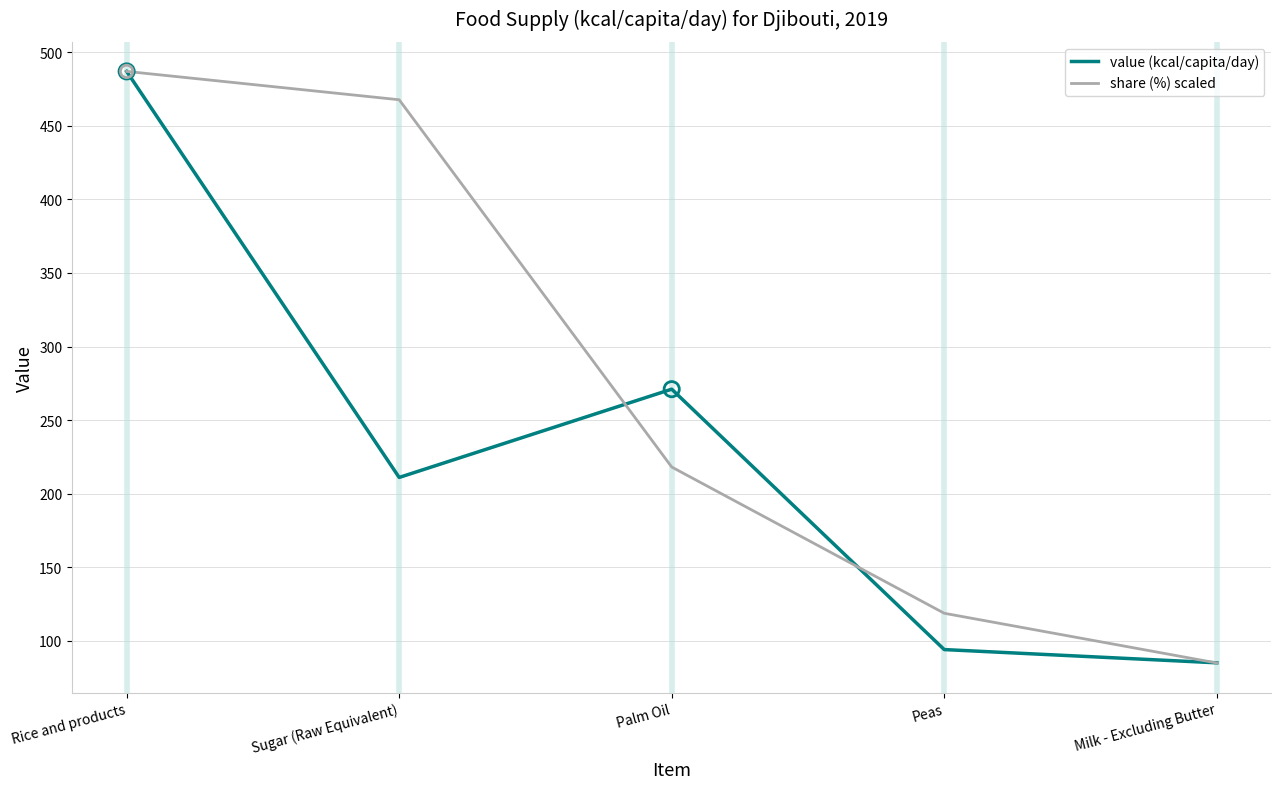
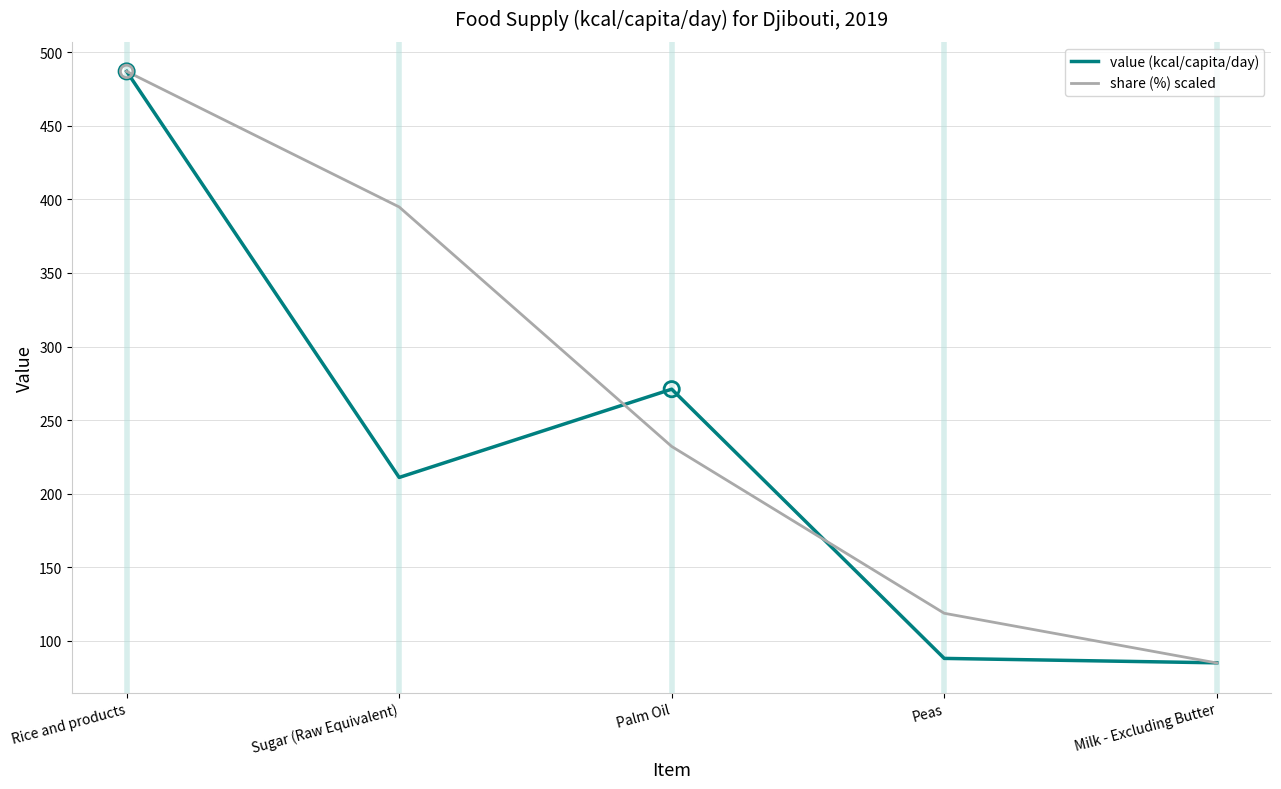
share (%) scaled, Sugar (Raw Equivalent): 468 -> 395
share (%) scaled, Palm Oil: 218 -> 232
value (kcal/capita/day), Peas: 94 -> 88
